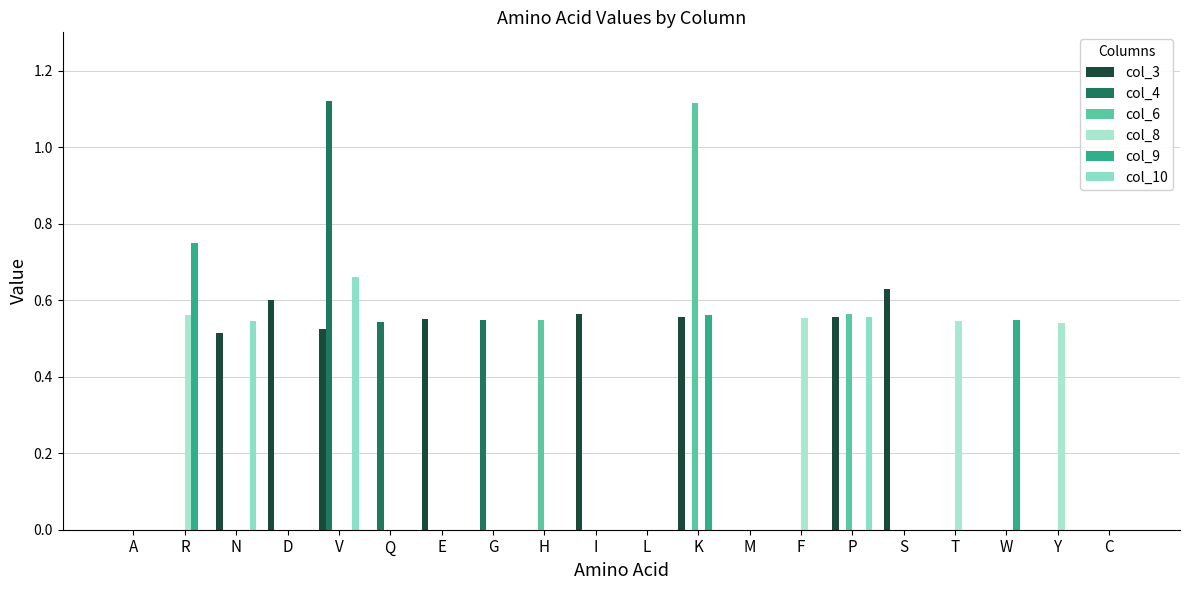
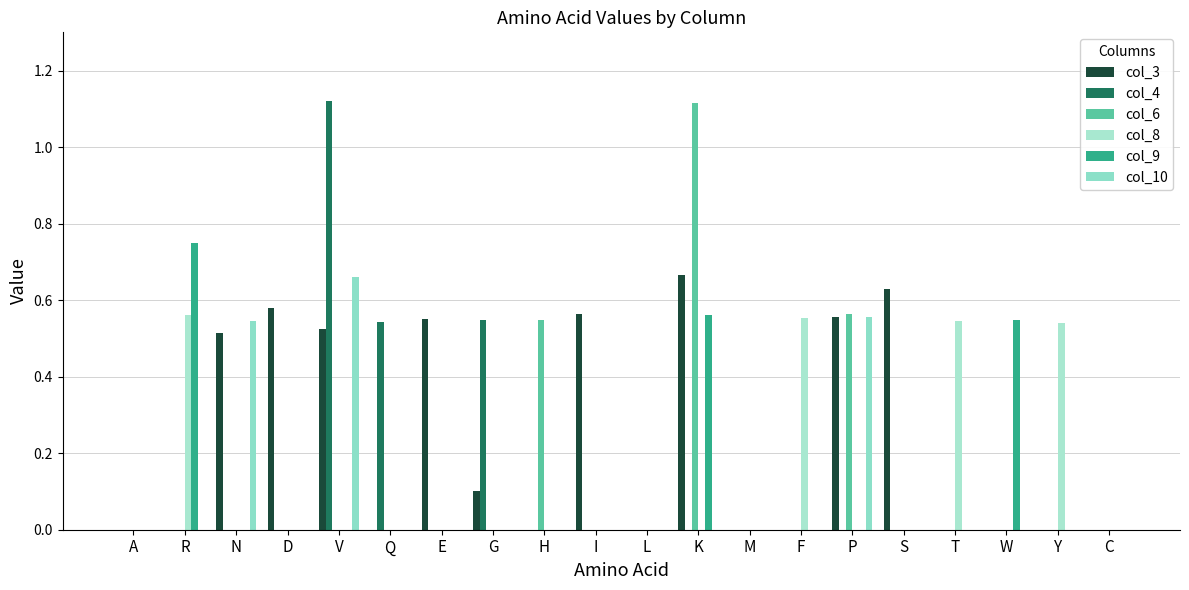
col_3, D: 0.60 -> 0.58
col_3, G: 0.0 -> 0.1
col_3, K: 0.56 -> 0.67
